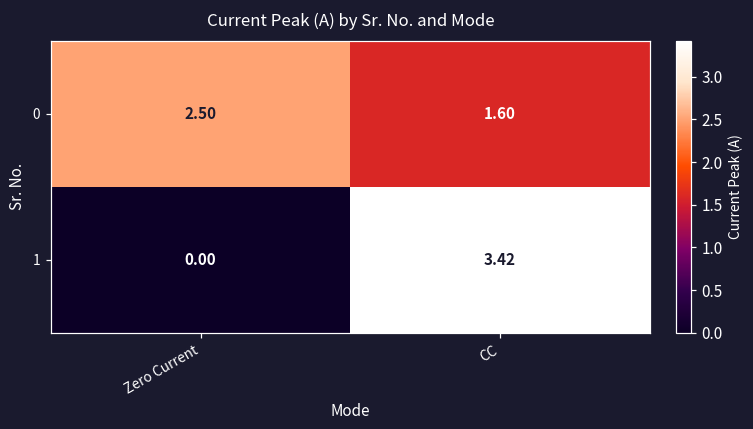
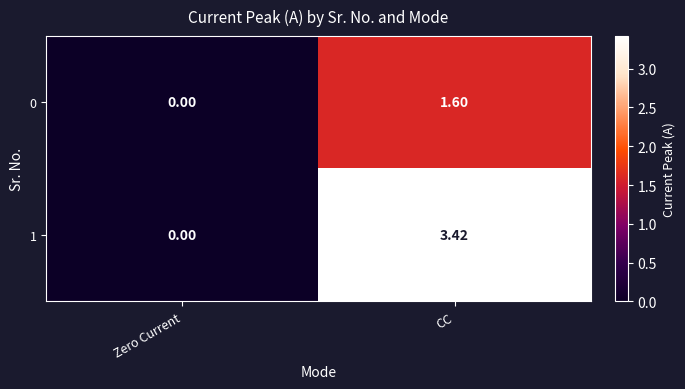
0, Zero Current: 2.50 -> 0.00
